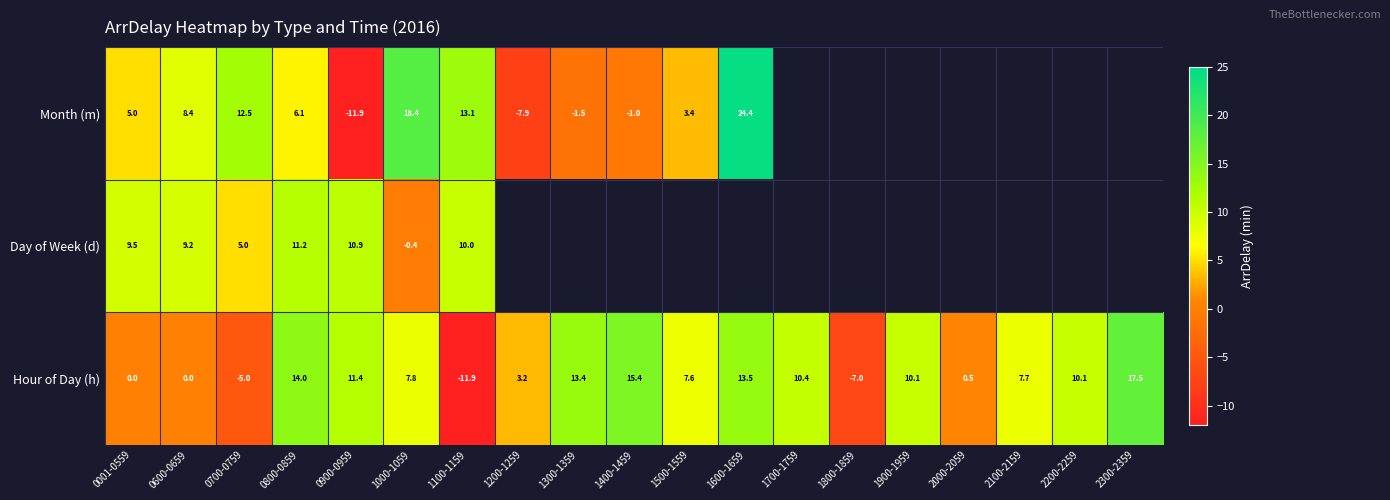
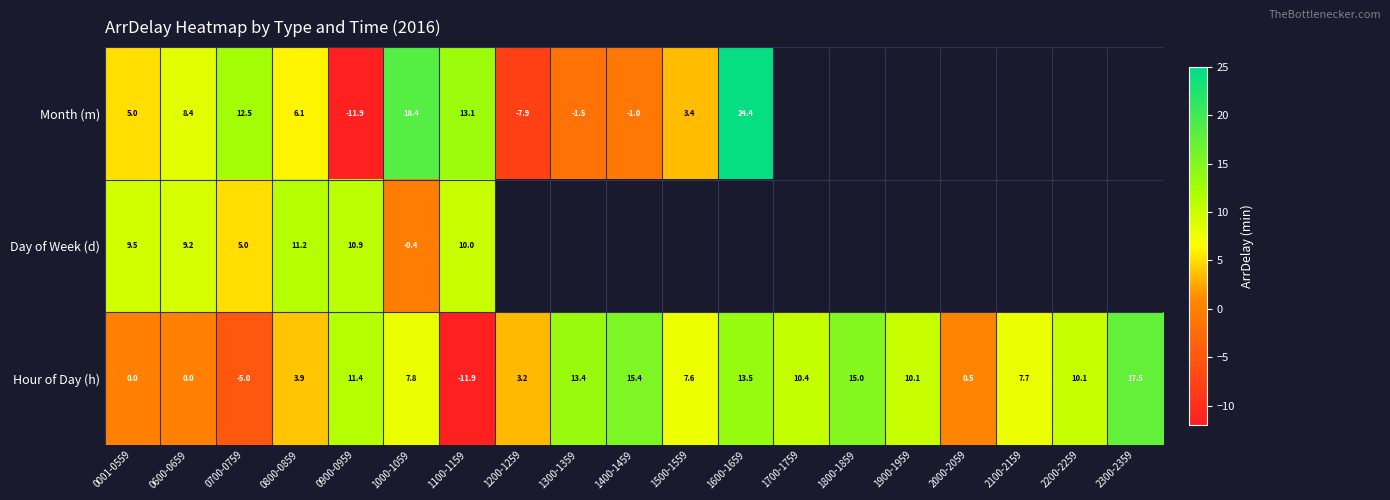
Hour of Day (h), 0800-0859: 14.0 -> 3.9
Hour of Day (h), 1800-1859: -7.0 -> 15.0
